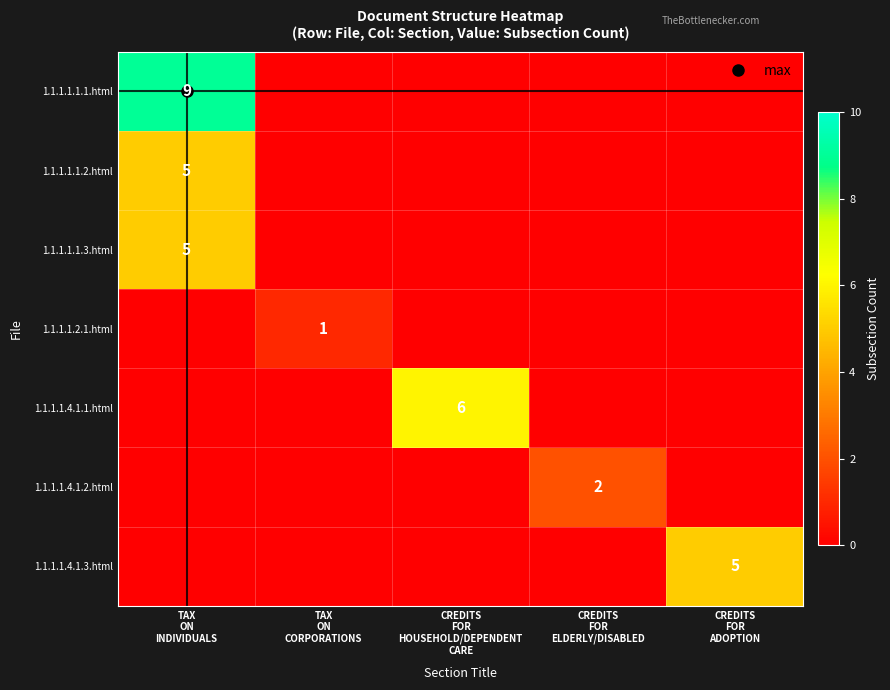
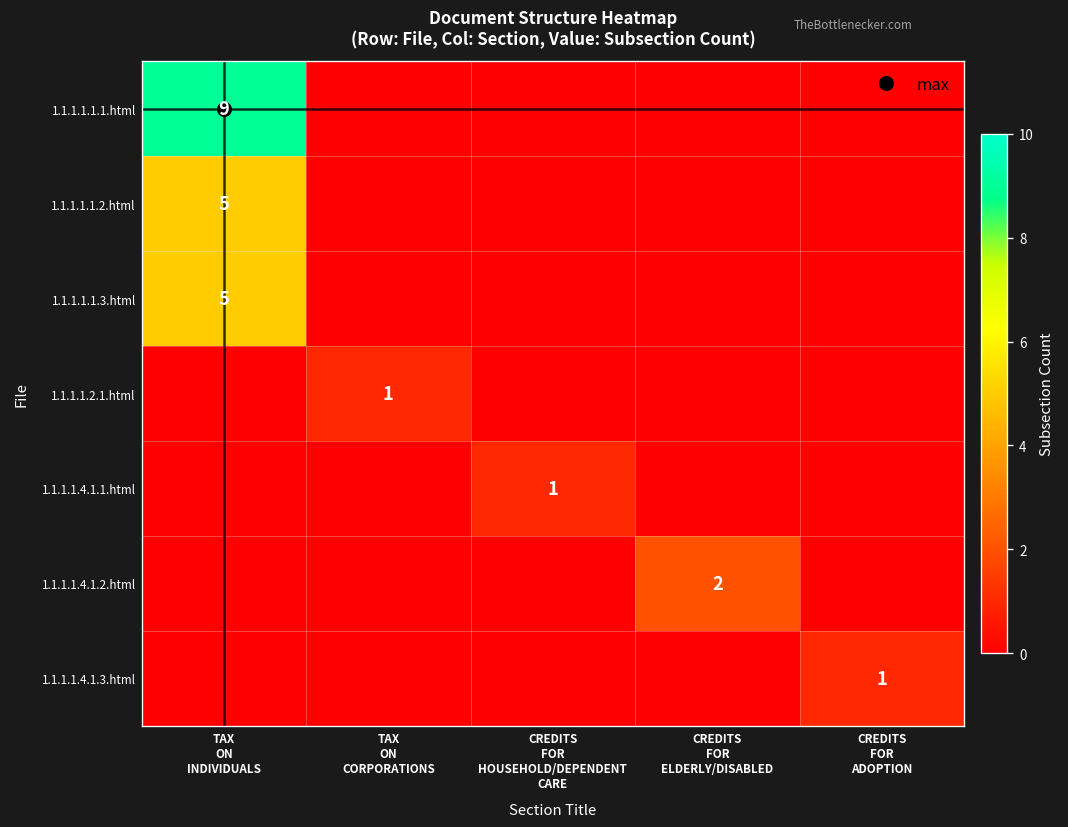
1.1.1.1.4.1.1.html, CREDITS FOR HOUSEHOLD/DEPENDENT CARE: 6 -> 1
1.1.1.1.4.1.3.html, CREDITS FOR ADOPTION: 5 -> 1
